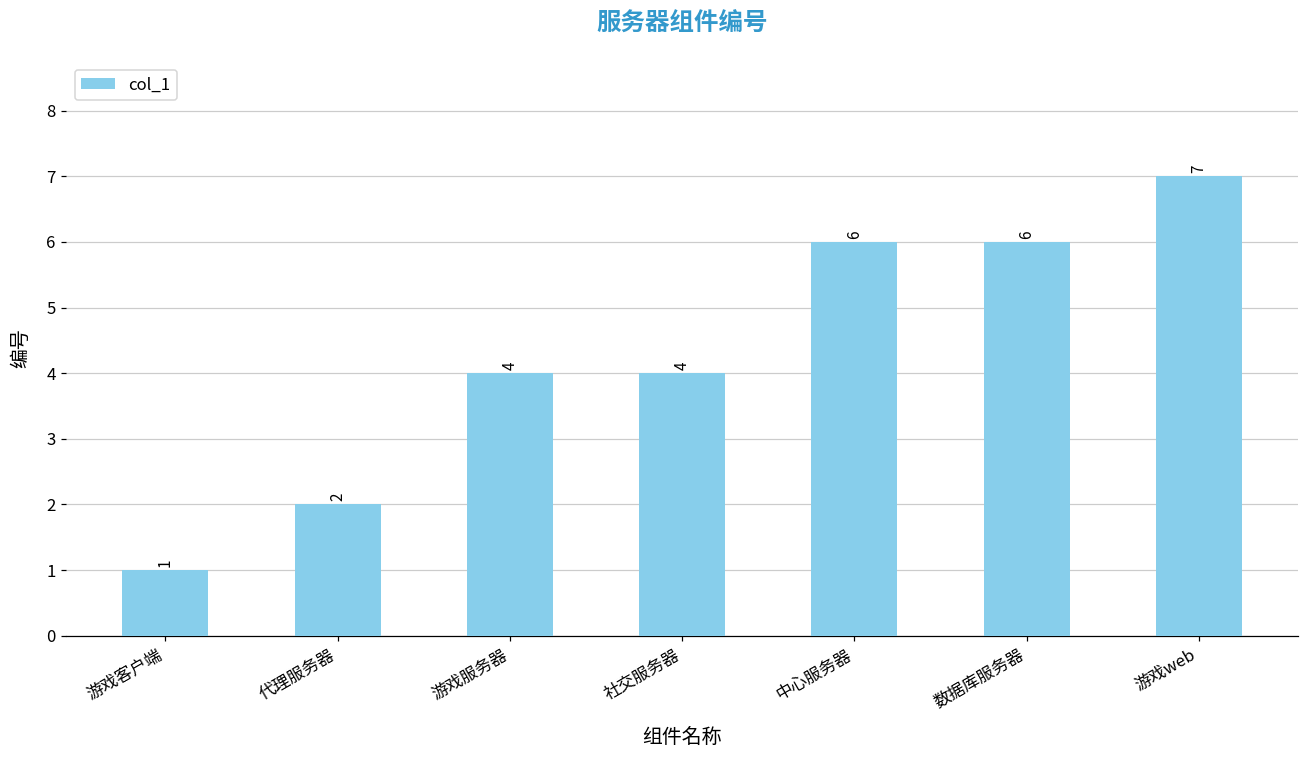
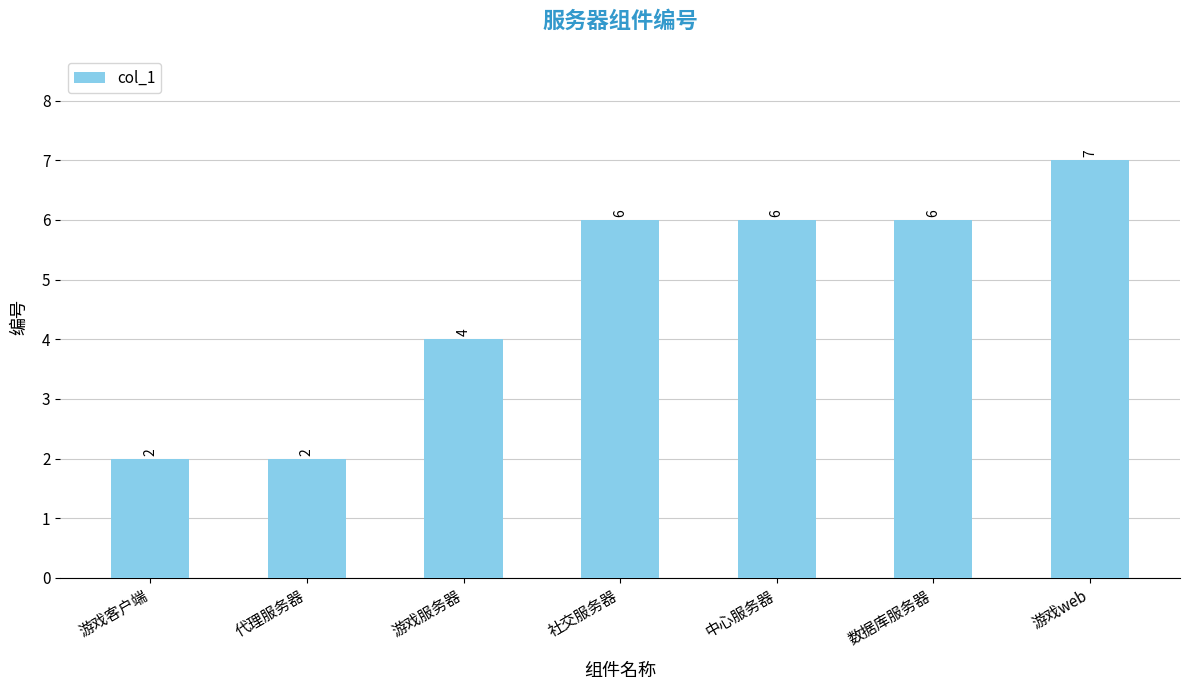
游戏客户端: 1 -> 2
社交服务器: 4 -> 6
